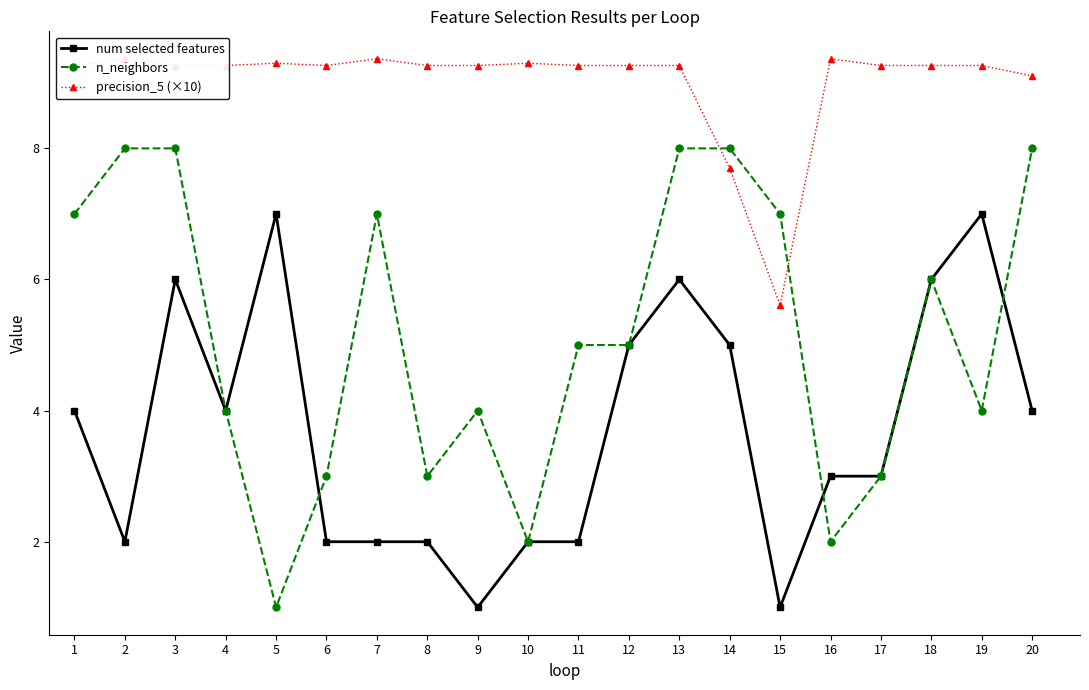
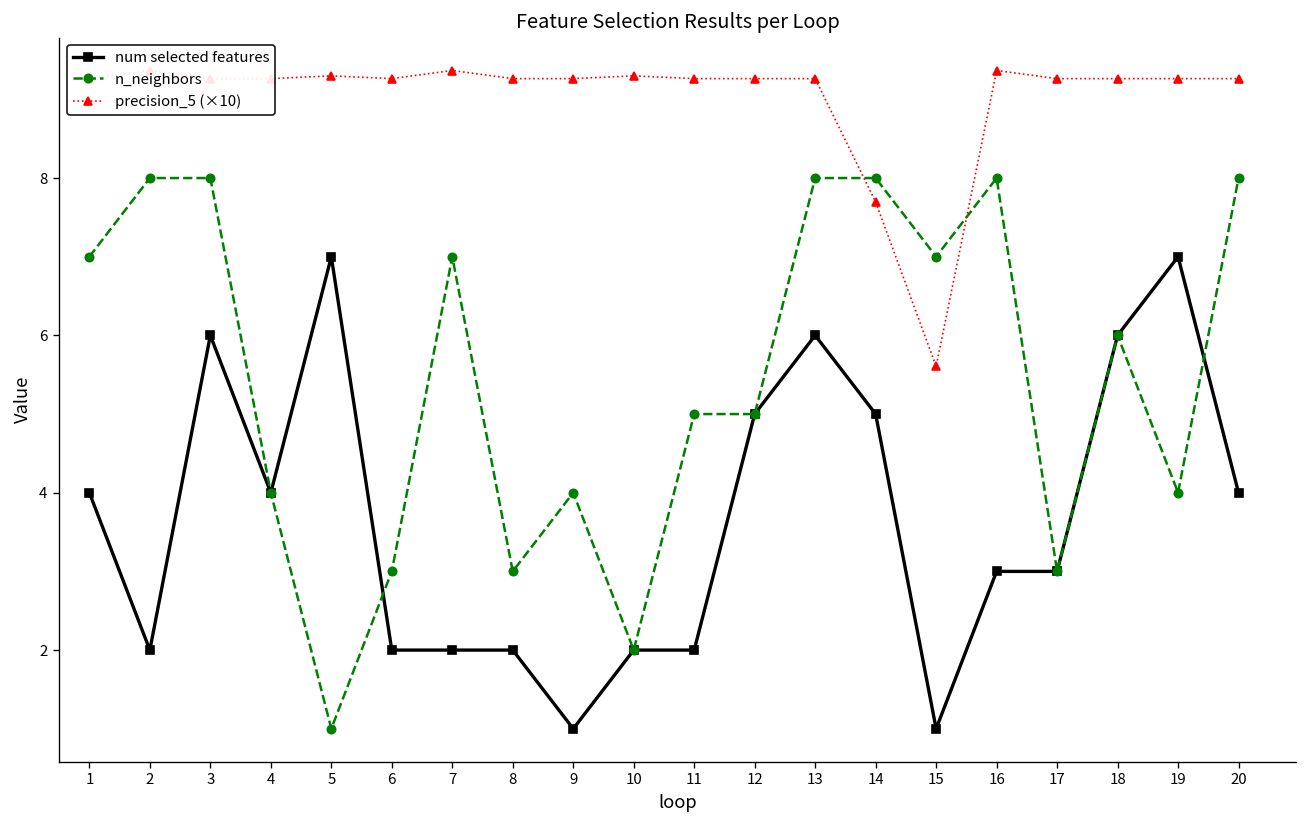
n_neighbors, 16: 2 -> 8
precision_5 (×10), 20: 9.1 -> 9.3
